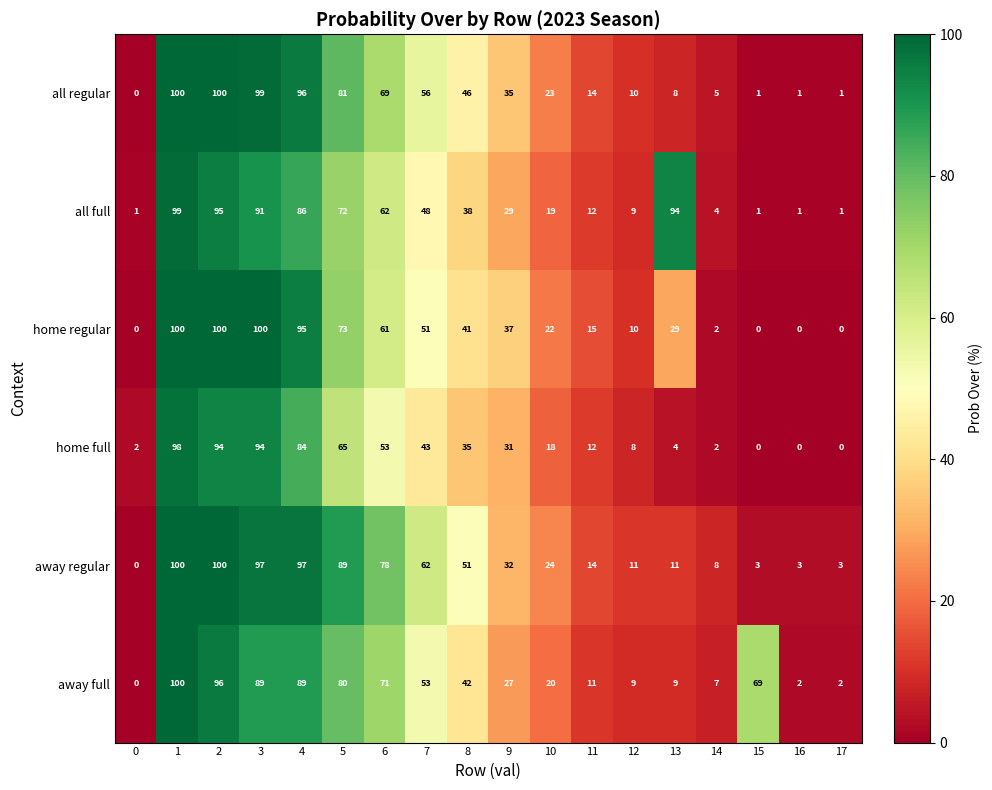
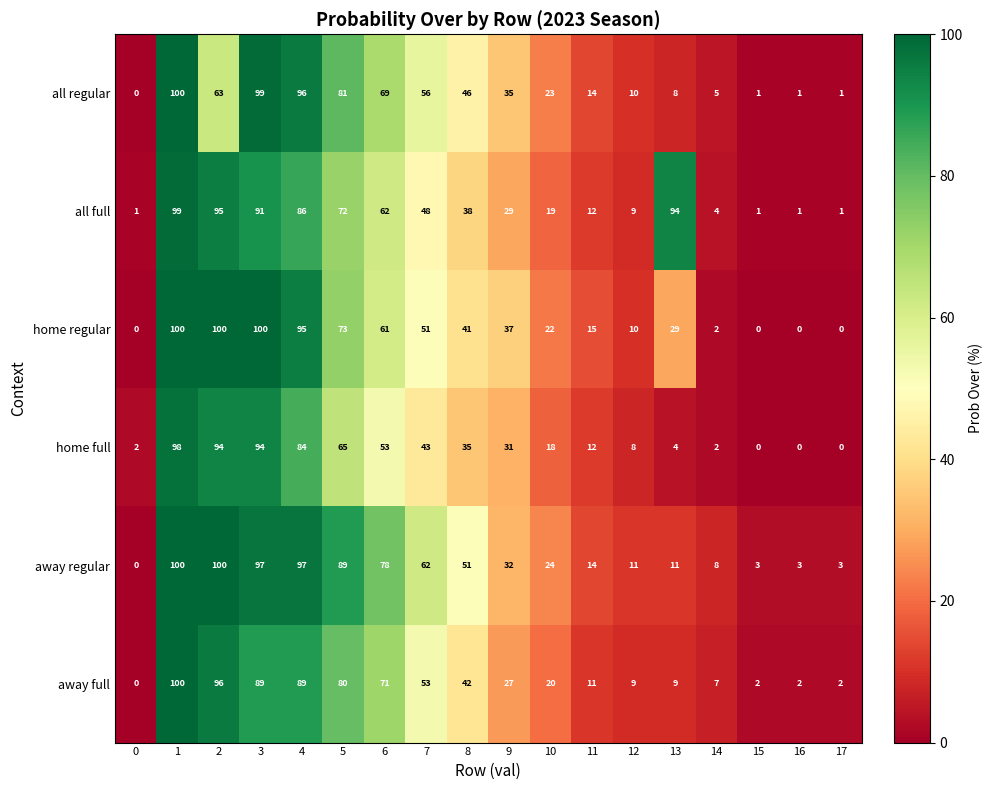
all regular, 2: 100 -> 63
away full, 15: 69 -> 2
